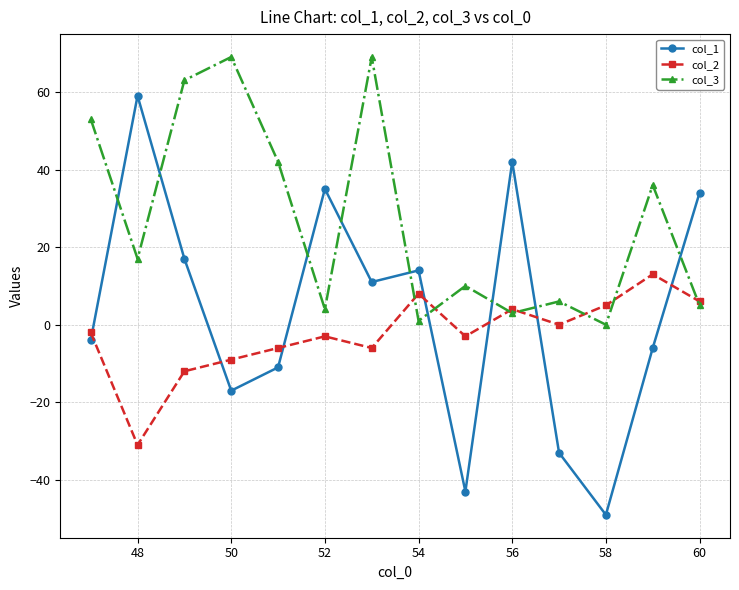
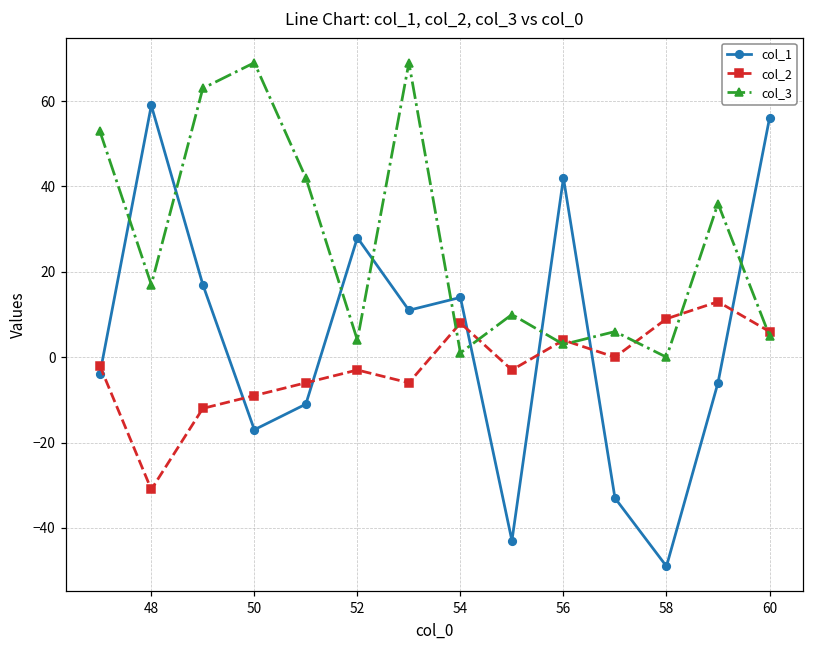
col_1, 52: 35 -> 28
col_2, 58: 5 -> 9
col_1, 60: 34 -> 56
